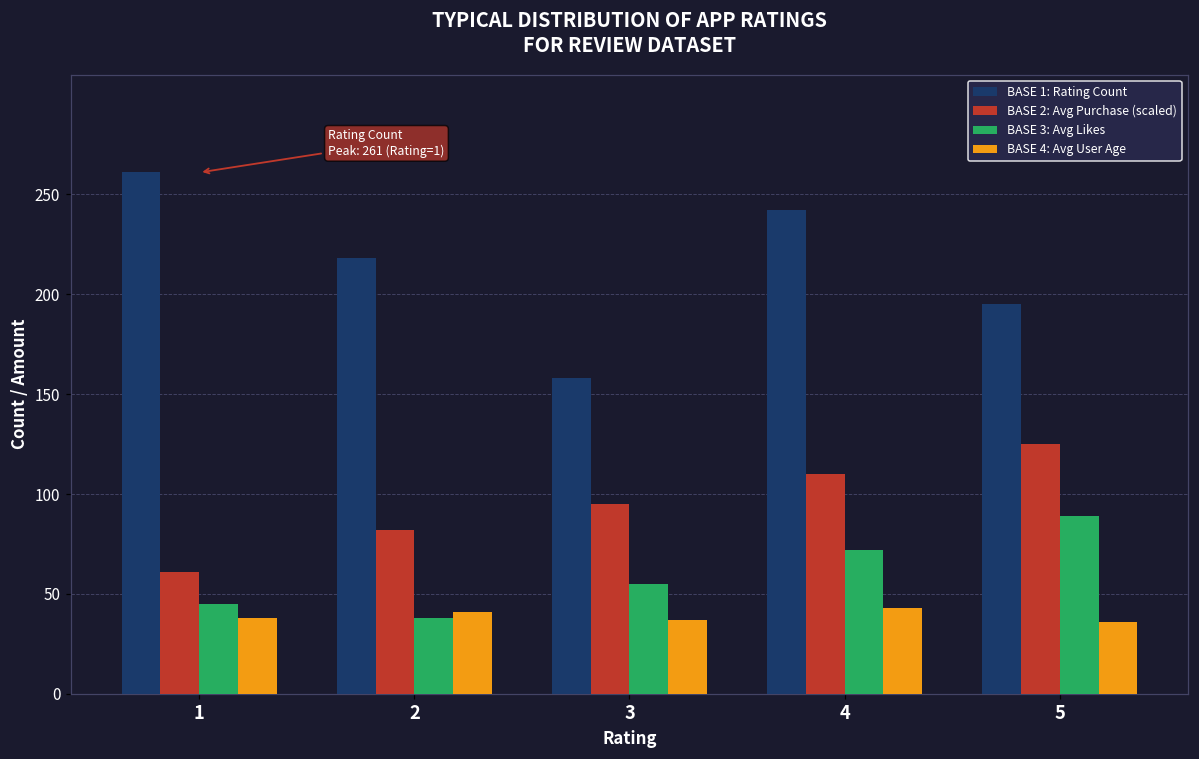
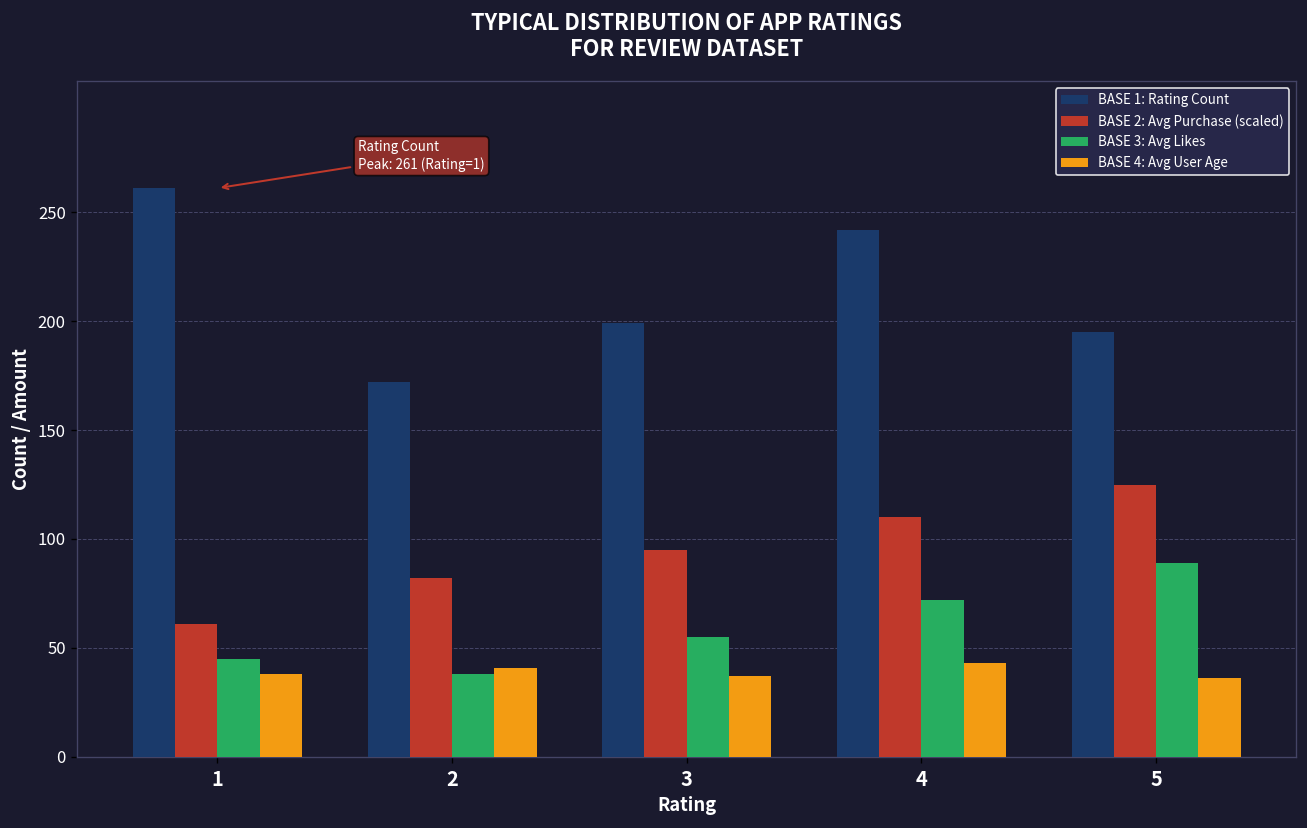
BASE 1: Rating Count, 2: 218 -> 172
BASE 1: Rating Count, 3: 158 -> 199
